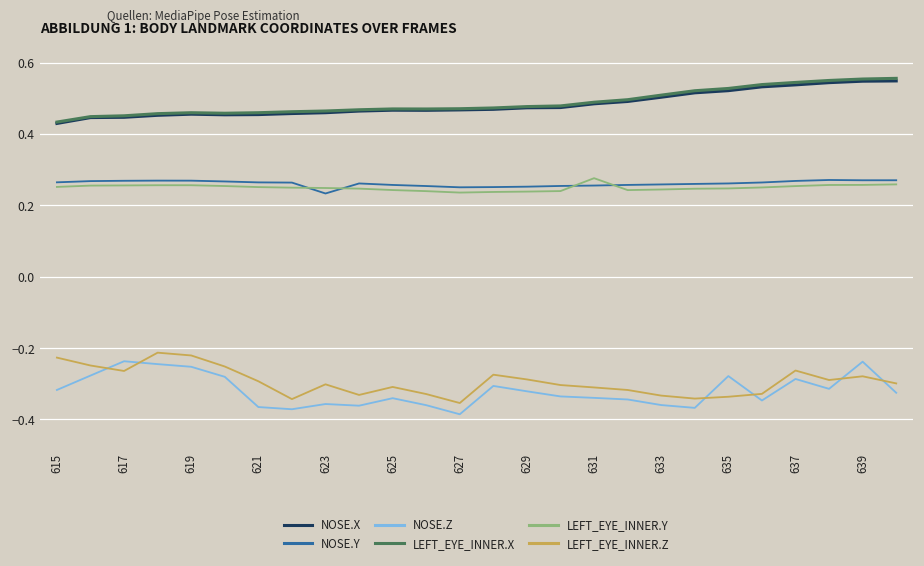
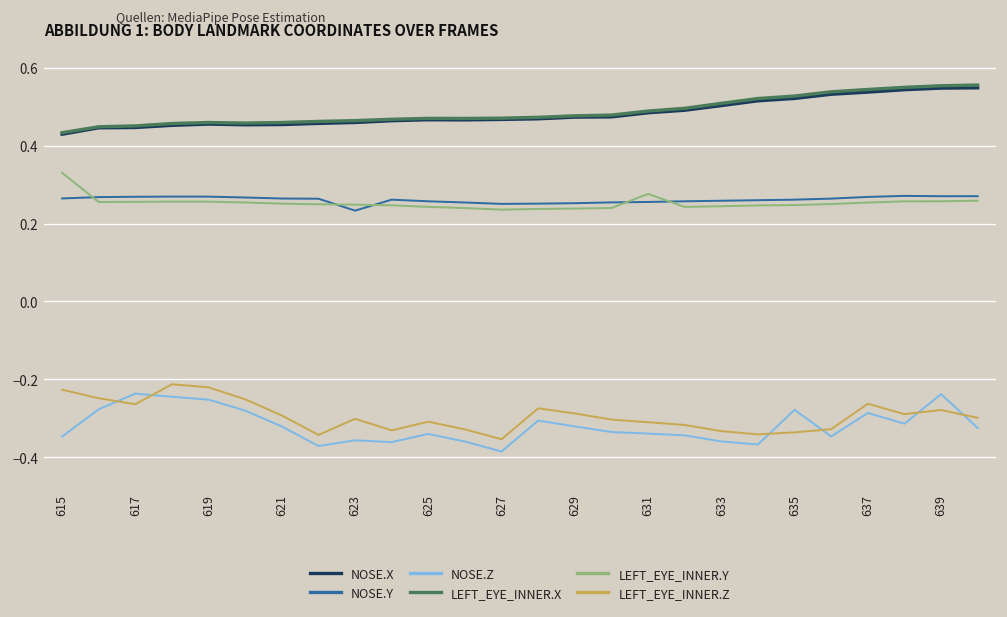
NOSE.Z, 615: -0.32 -> -0.35
LEFT_EYE_INNER.Y, 615: 0.25 -> 0.33
NOSE.Z, 621: -0.37 -> -0.32
